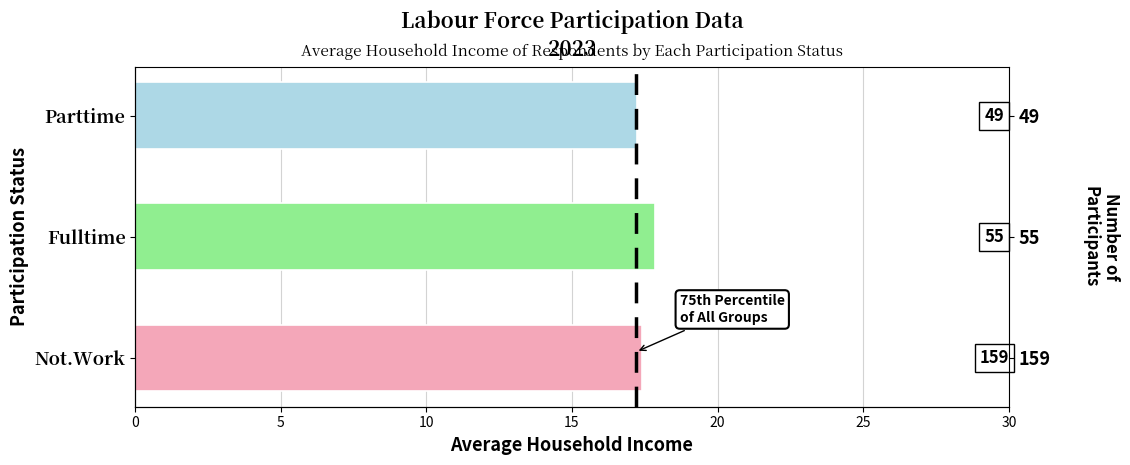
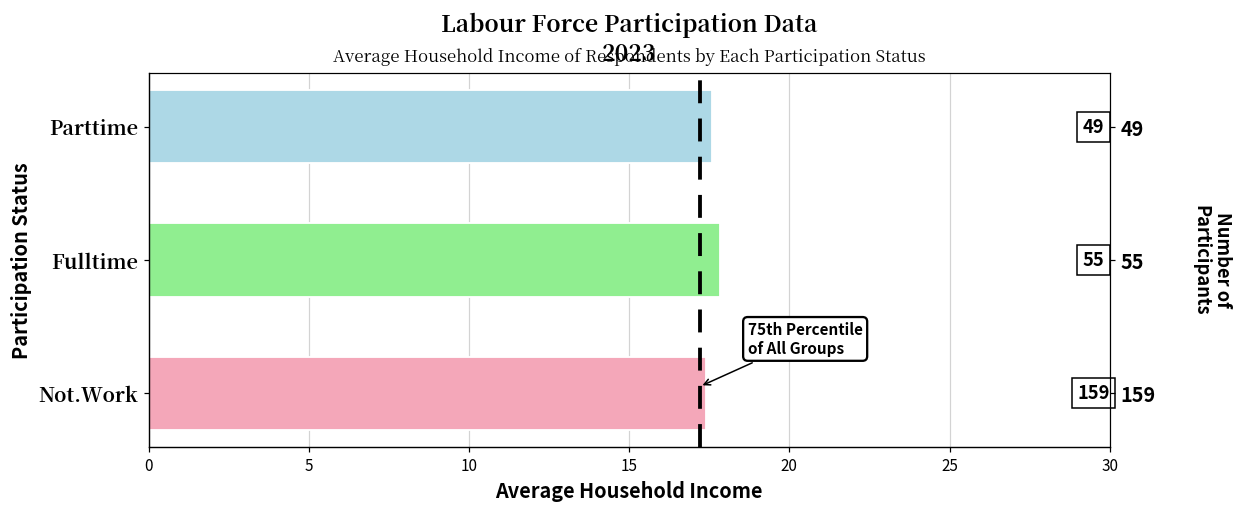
Parttime: 17.2 -> 17.6
